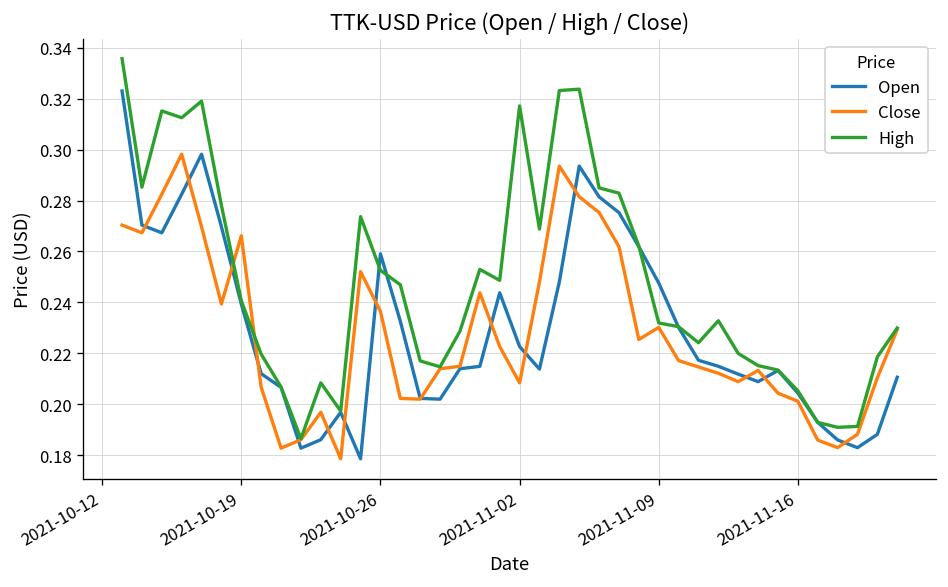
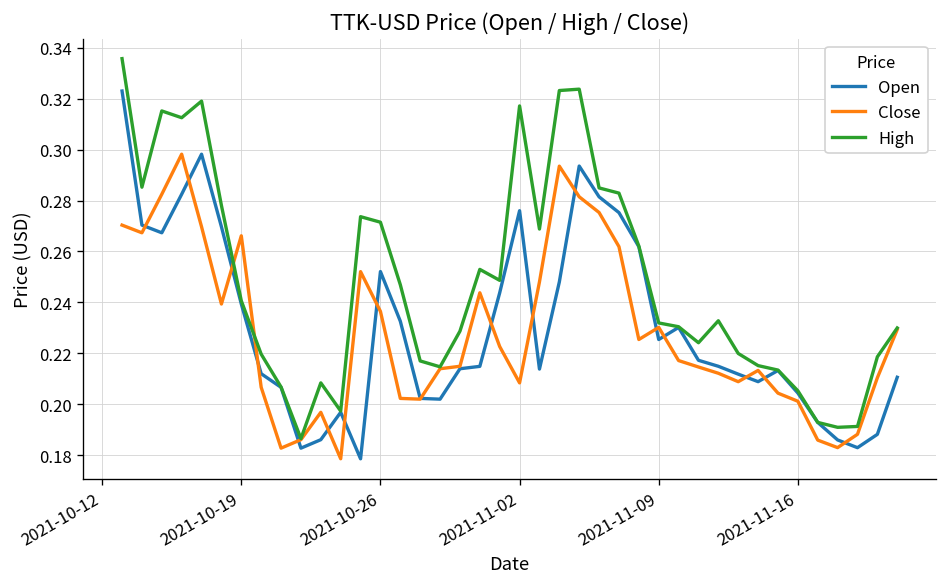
Open, 2021-10-26: 0.259 -> 0.252
High, 2021-10-26: 0.253 -> 0.271
Open, 2021-11-02: 0.223 -> 0.276
Open, 2021-11-09: 0.248 -> 0.225
